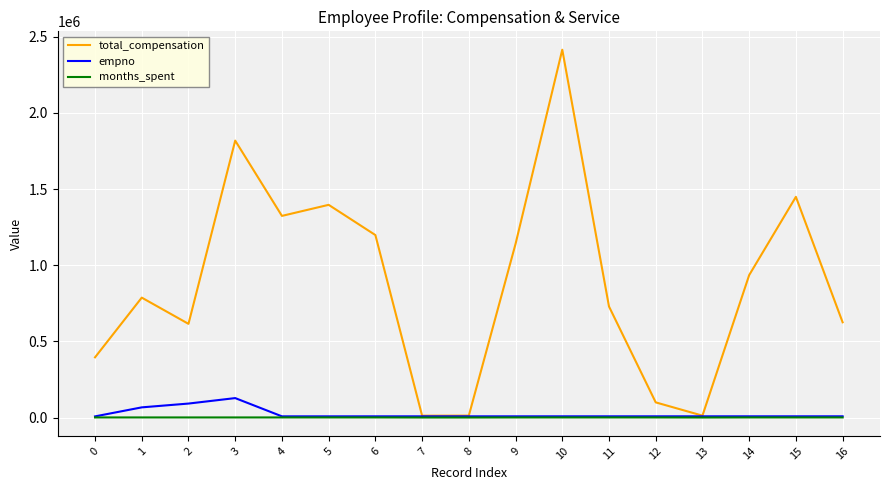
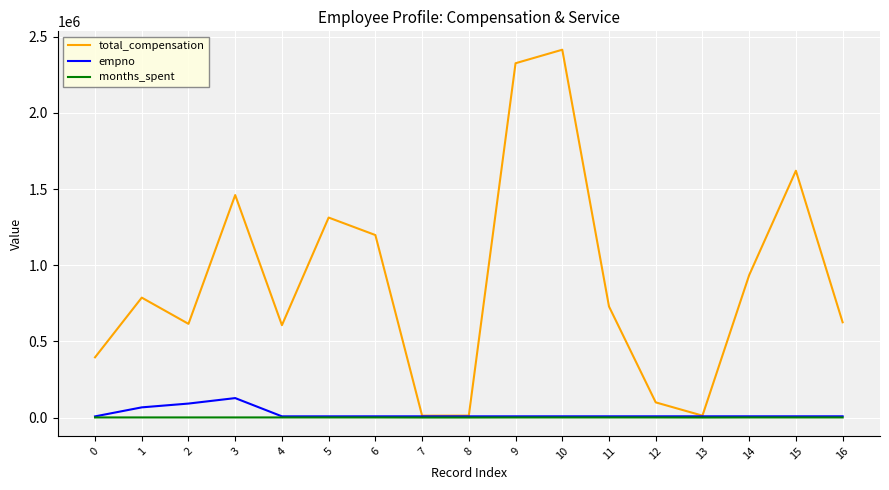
total_compensation, 3: 1820000 -> 1460000
total_compensation, 4: 1320000 -> 610000
total_compensation, 5: 1400000 -> 1310000
total_compensation, 9: 1140000 -> 2330000
total_compensation, 15: 1450000 -> 1620000
